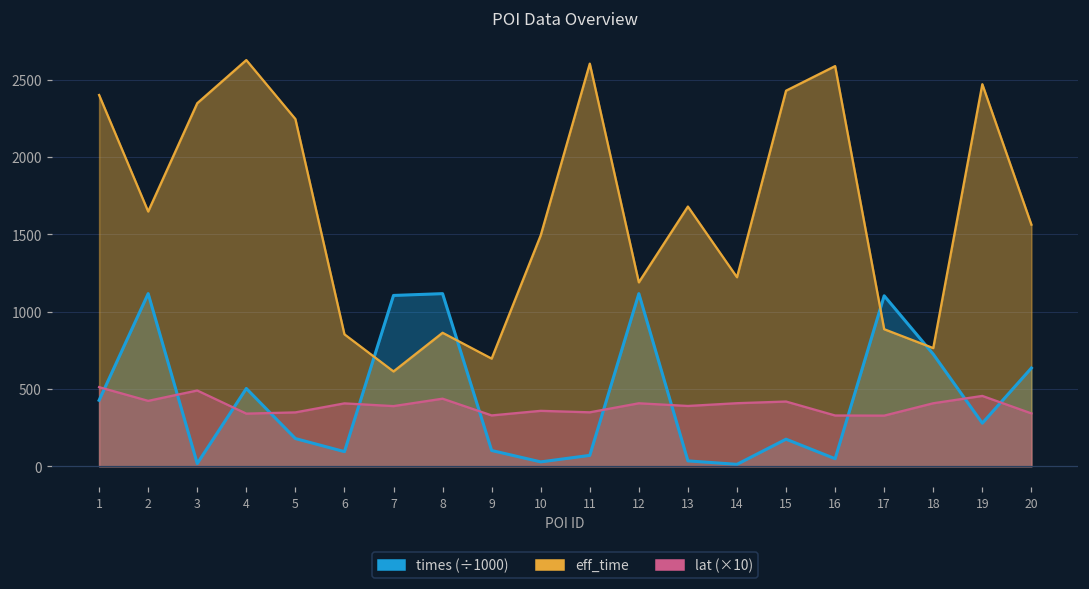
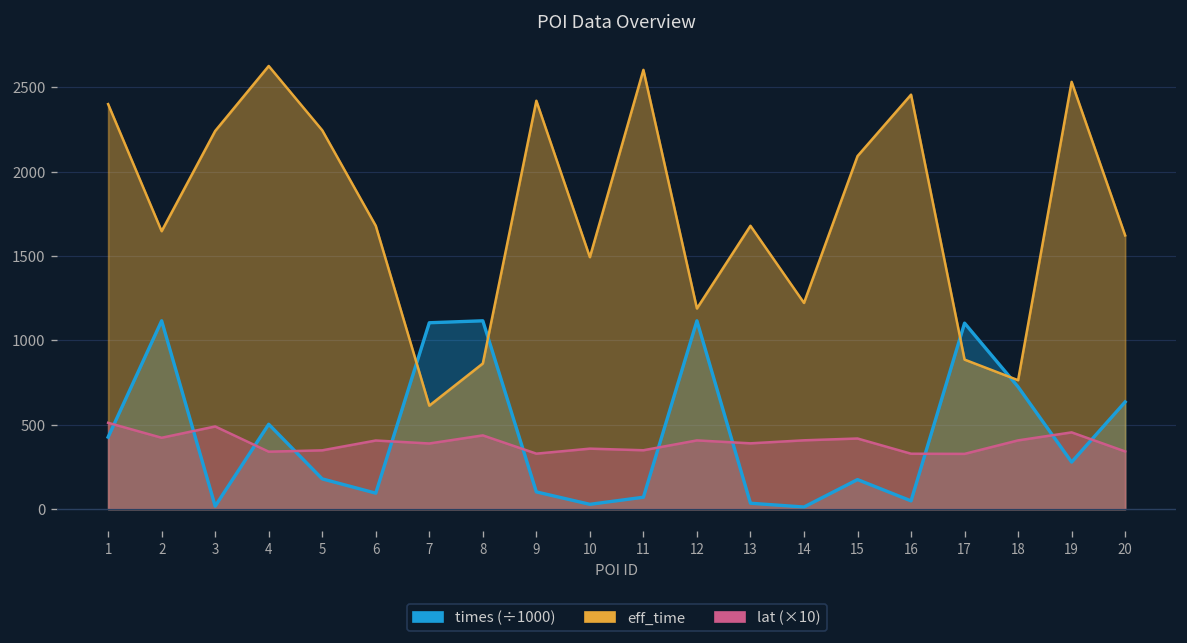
eff_time, 3: 2350 -> 2240
eff_time, 6: 850 -> 1680
eff_time, 9: 700 -> 2420
eff_time, 15: 2430 -> 2090
eff_time, 16: 2590 -> 2460
eff_time, 19: 2470 -> 2530
eff_time, 20: 1560 -> 1620
